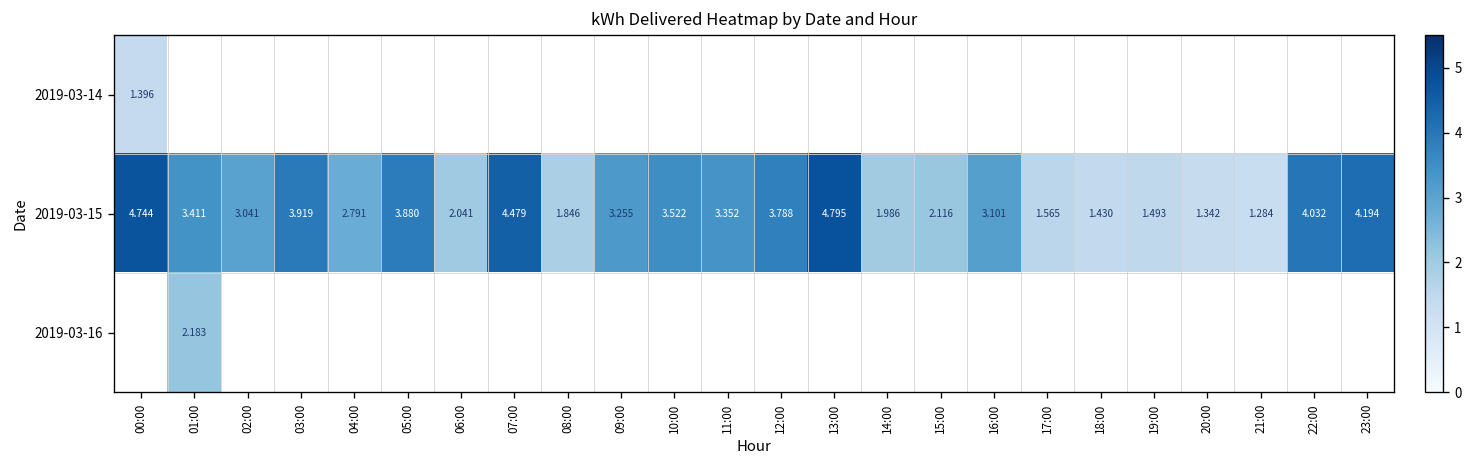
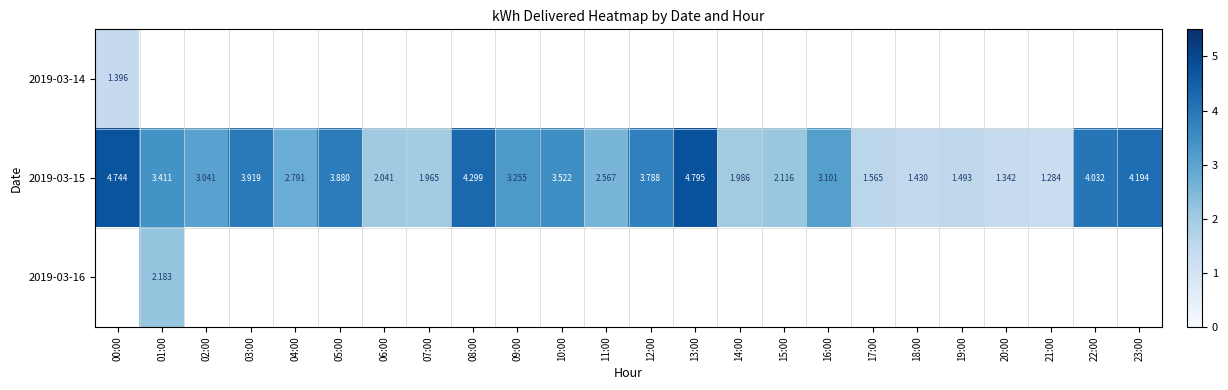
2019-03-15, 07:00: 4.479 -> 1.965
2019-03-15, 08:00: 1.846 -> 4.299
2019-03-15, 11:00: 3.352 -> 2.567
